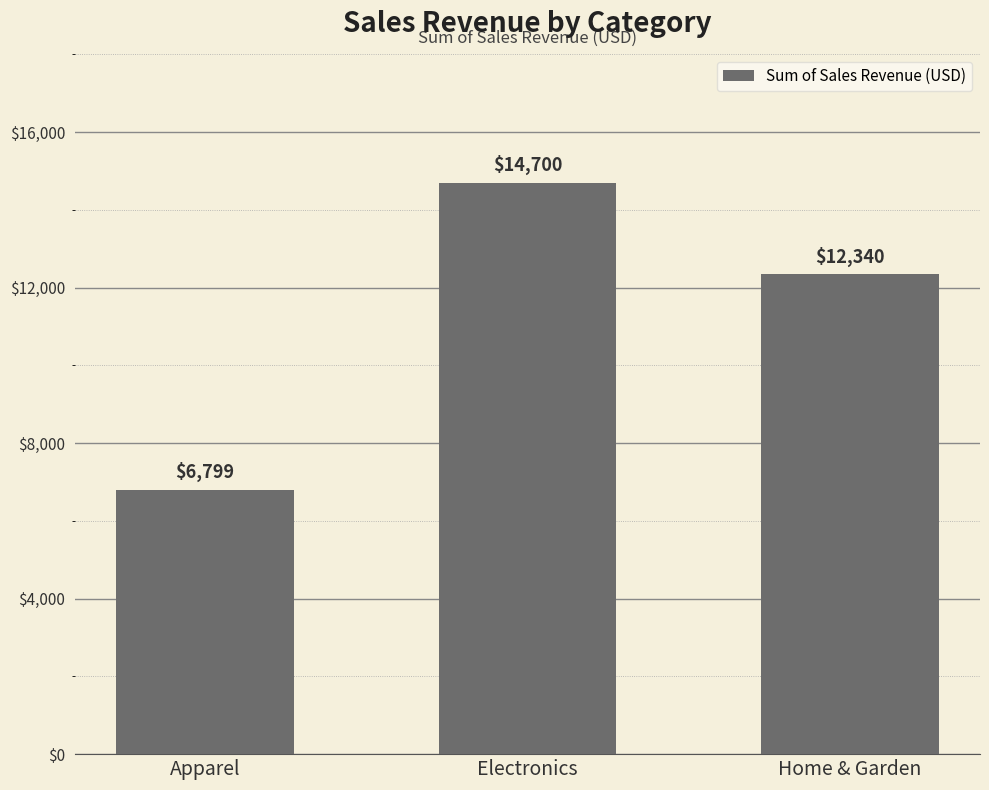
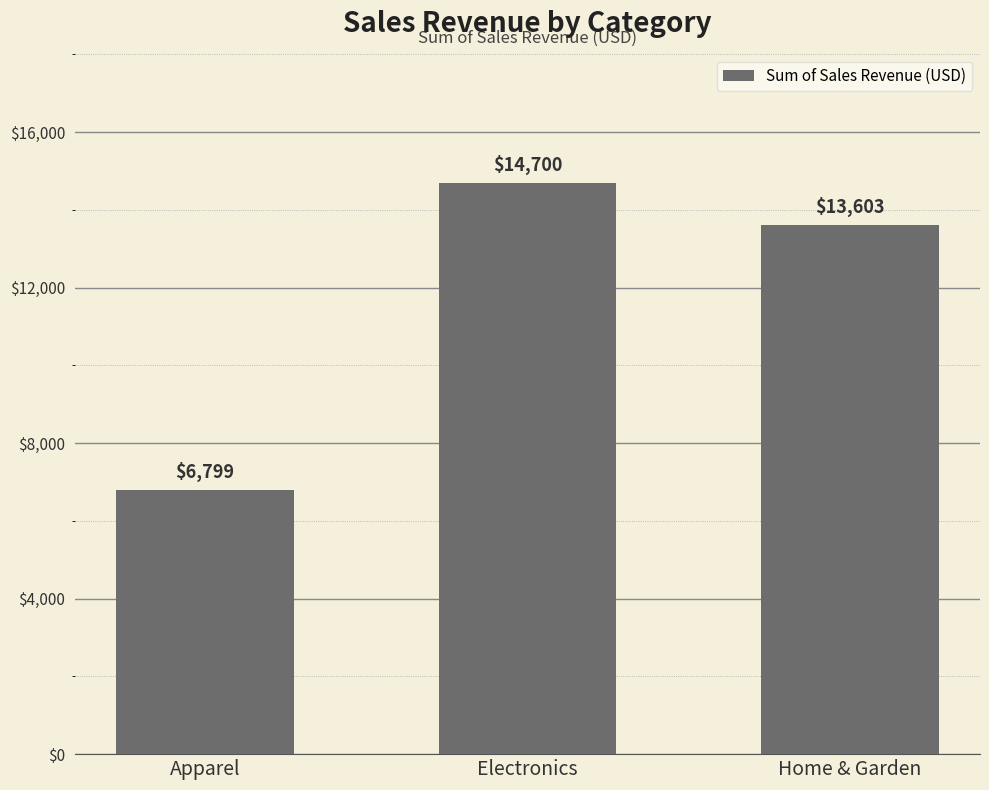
Home & Garden: $12,340 -> $13,603
